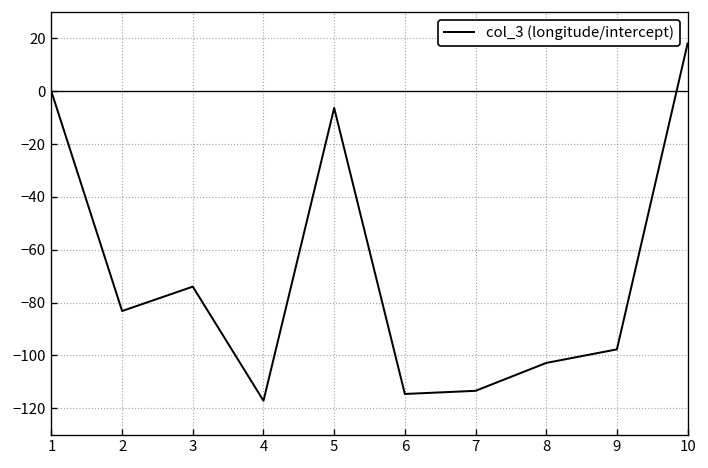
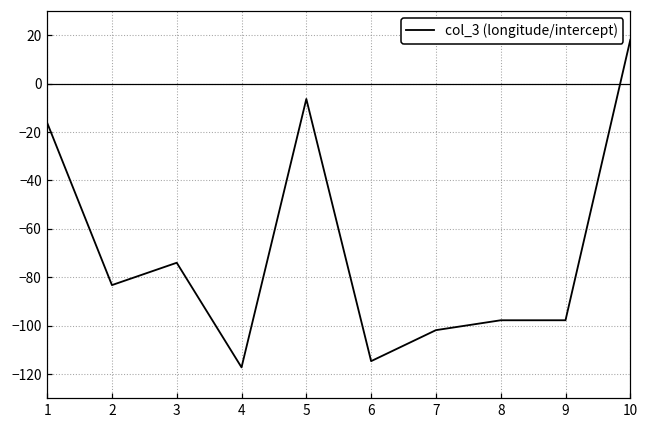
1: 0 -> -16
7: -113 -> -102
8: -103 -> -98
